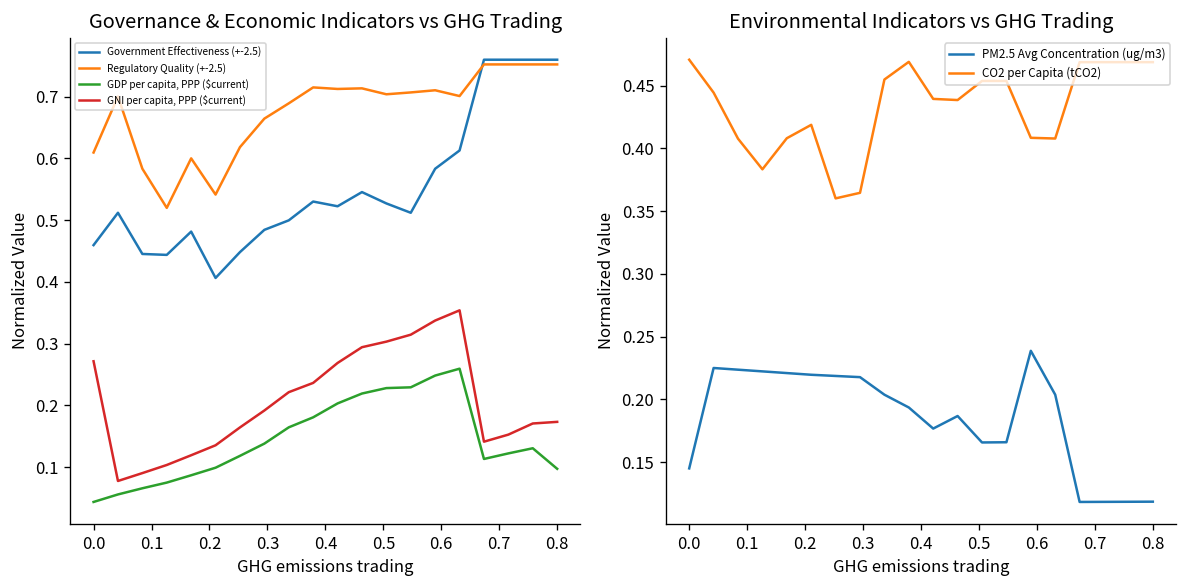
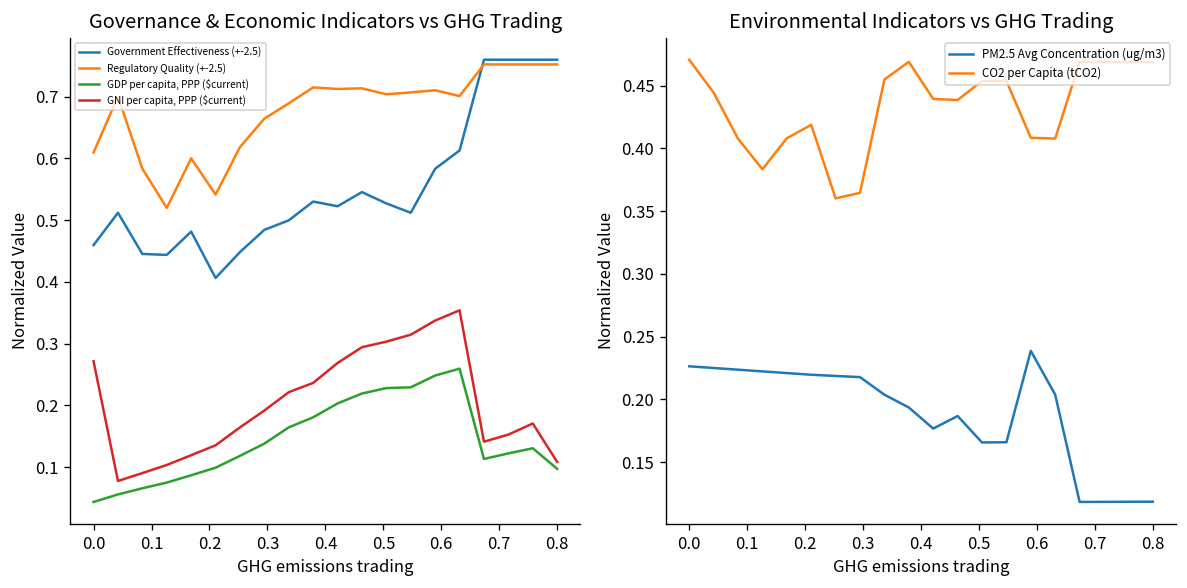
Governance & Economic Indicators vs GHG Trading, GNI per capita, PPP ($current), 0.8: 0.17 -> 0.11
Environmental Indicators vs GHG Trading, PM2.5 Avg Concentration (ug/m3), 0.0: 0.145 -> 0.226
